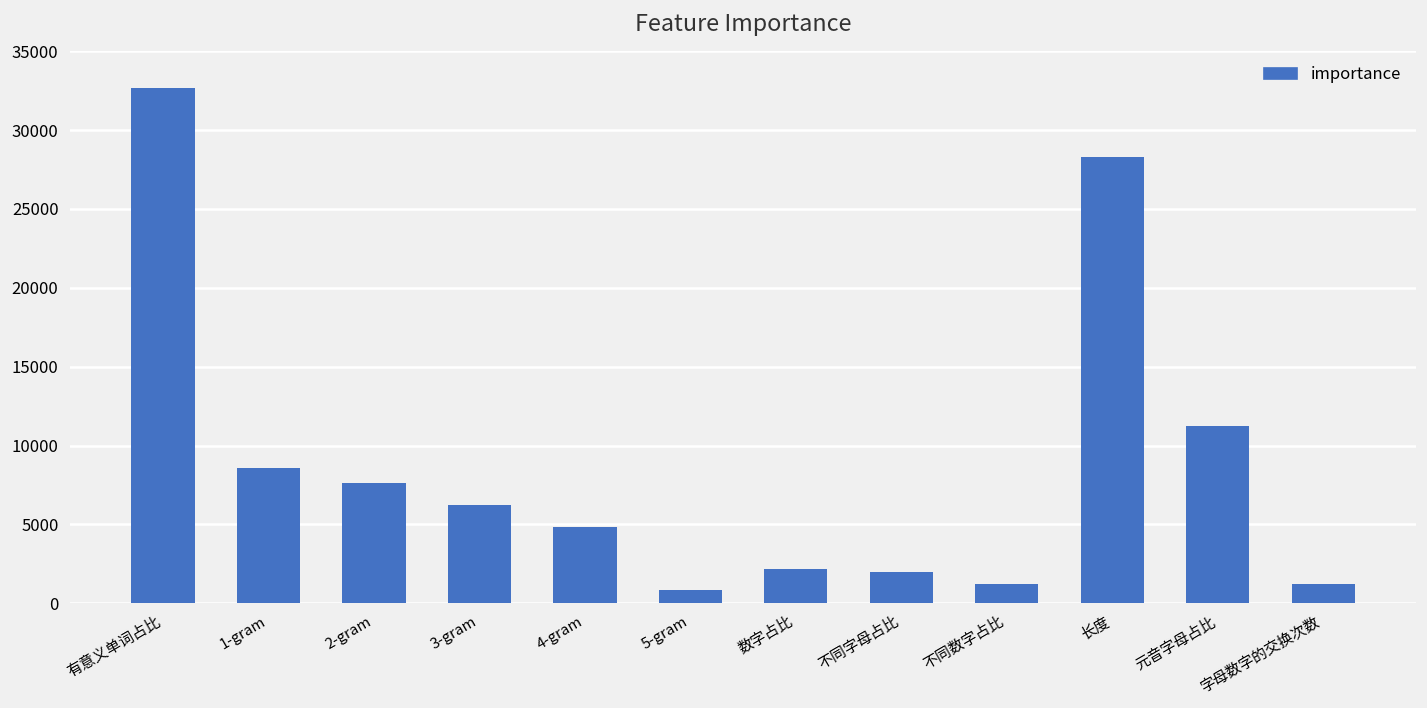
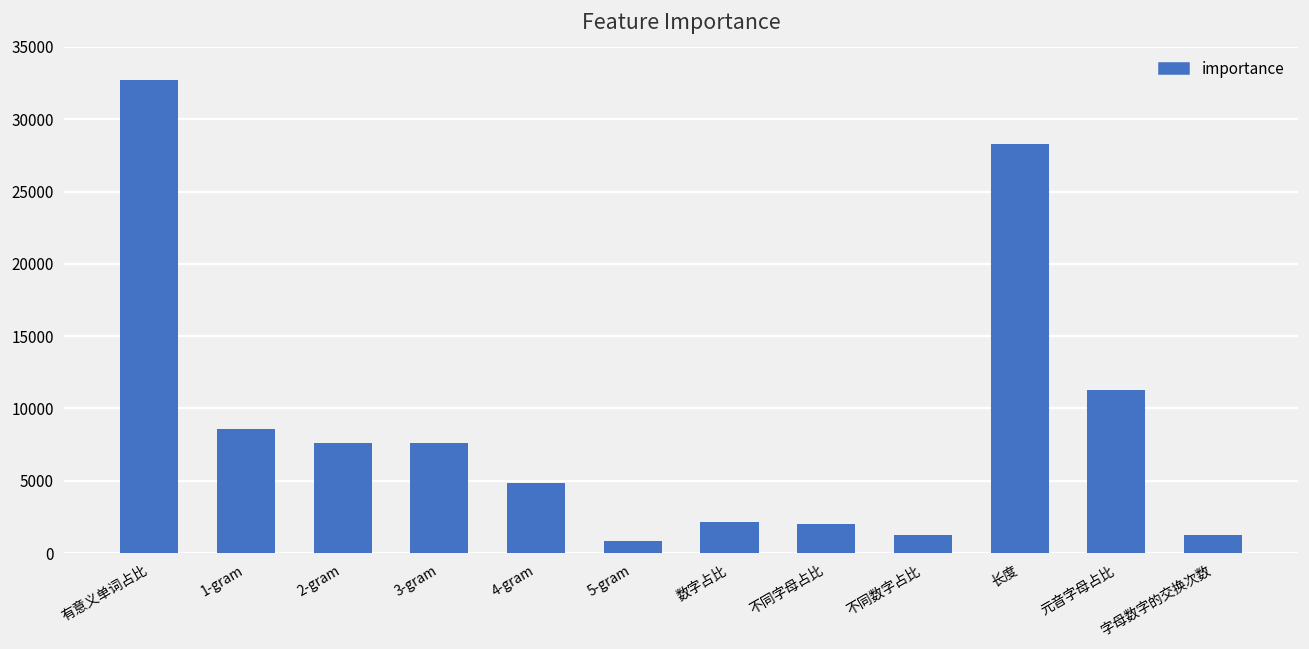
3-gram: 6200 -> 7600
